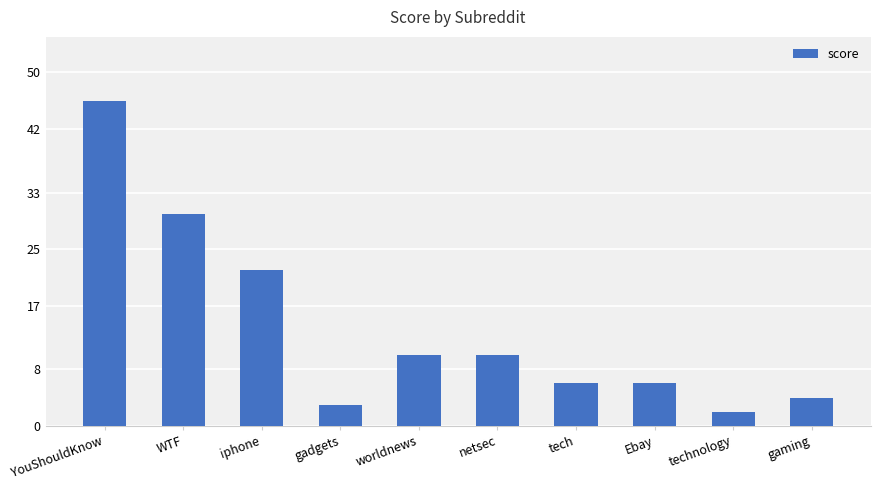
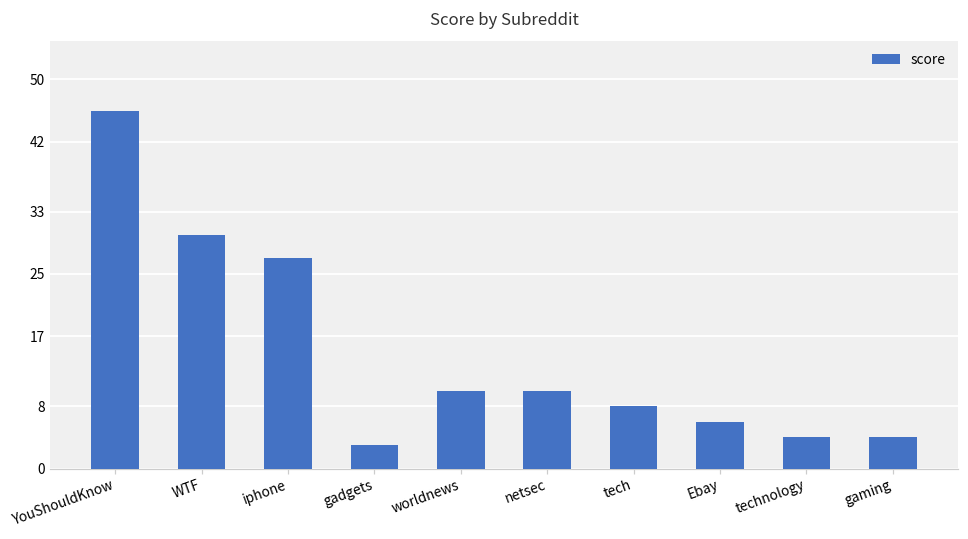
iphone: 22 -> 27
tech: 6 -> 8
technology: 2 -> 4
